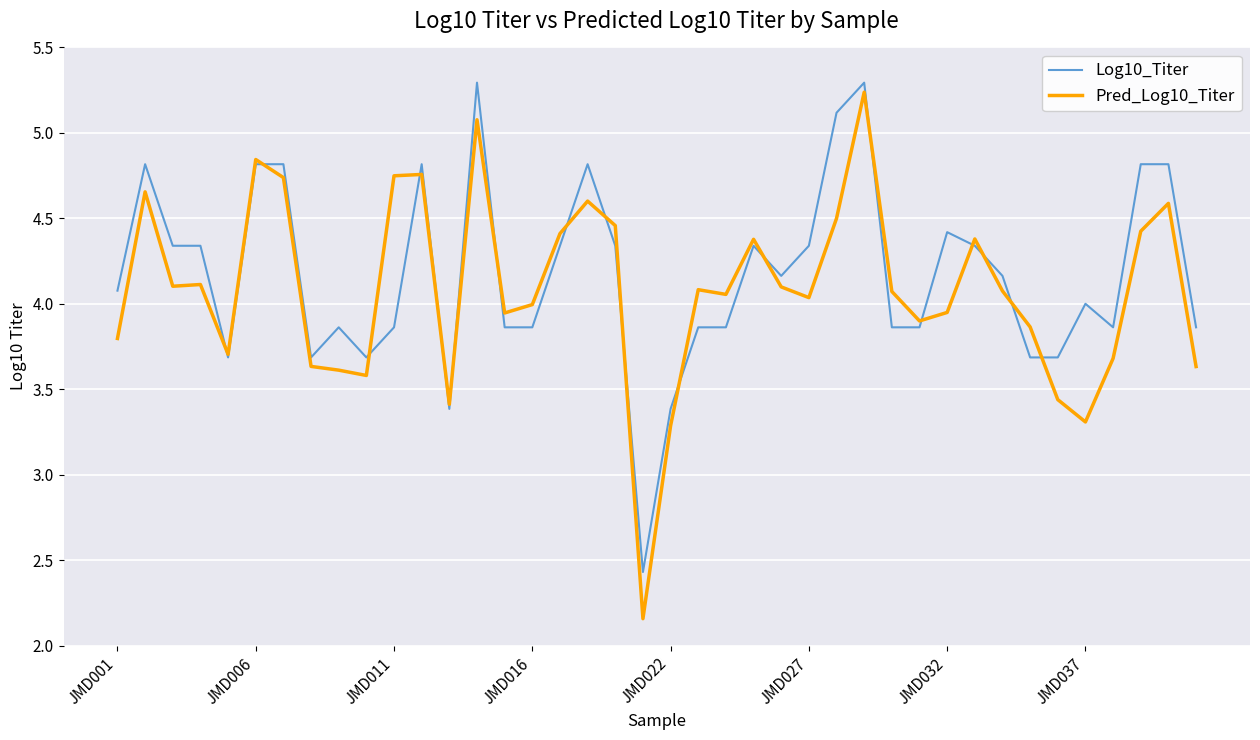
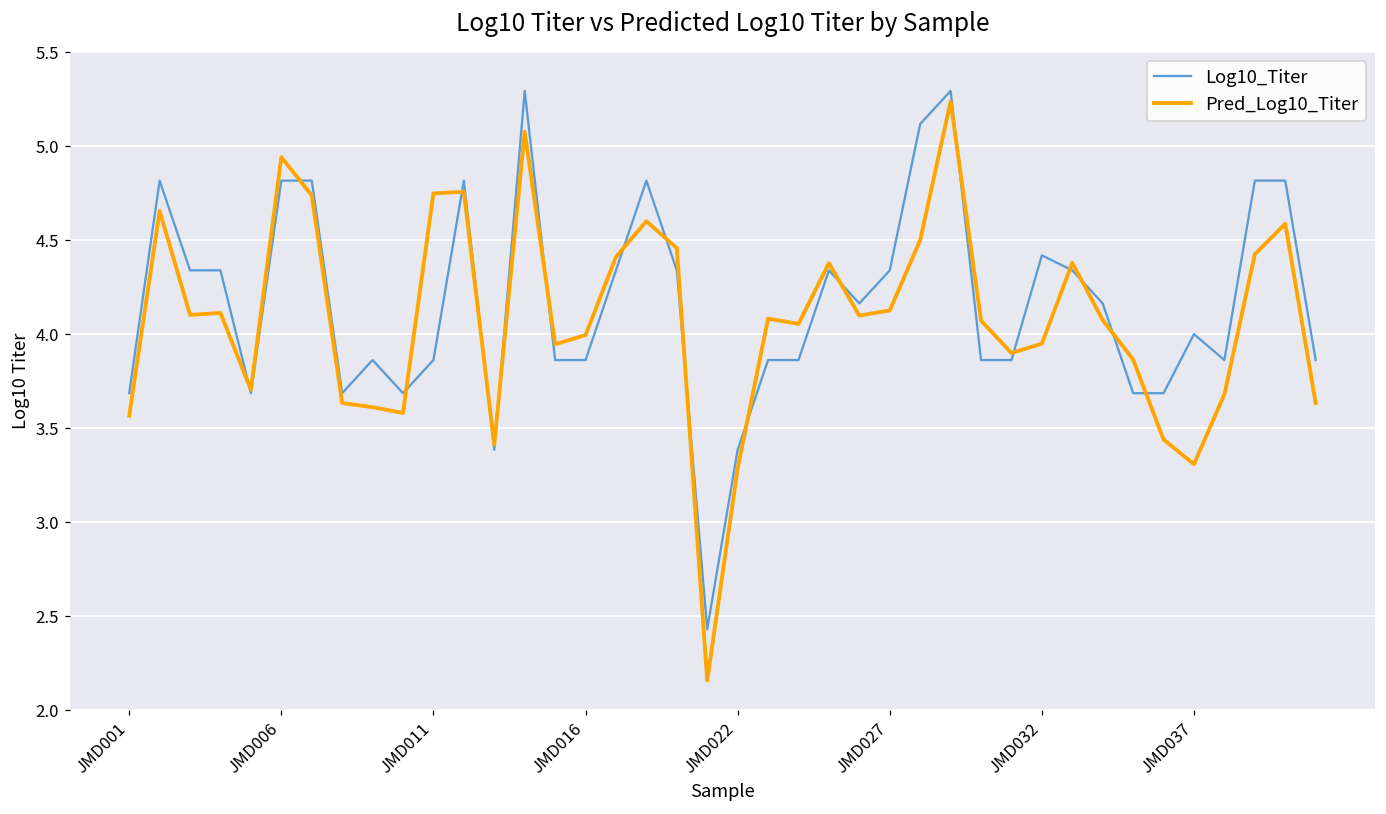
Log10_Titer, JMD001: 4.08 -> 3.69
Pred_Log10_Titer, JMD001: 3.80 -> 3.57
Pred_Log10_Titer, JMD006: 4.84 -> 4.94
Pred_Log10_Titer, JMD027: 4.04 -> 4.13
